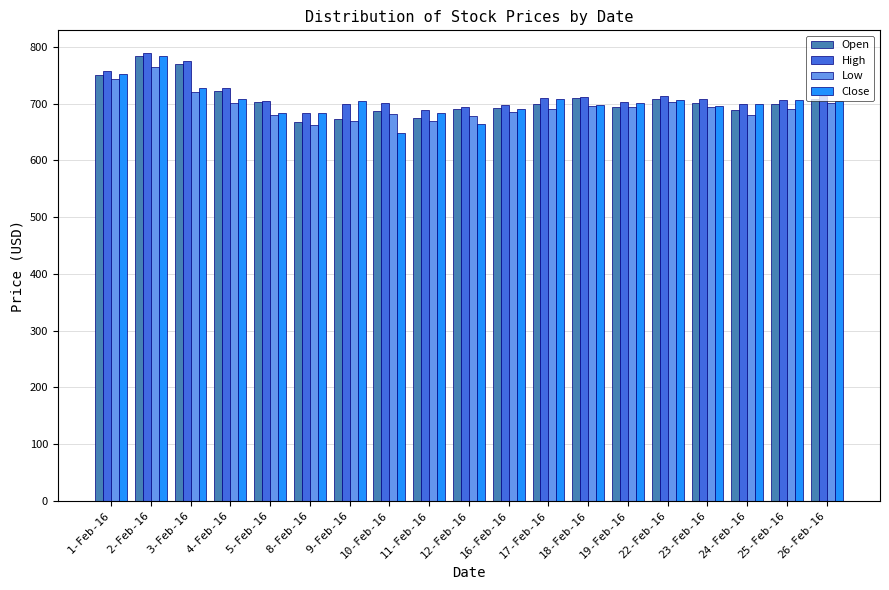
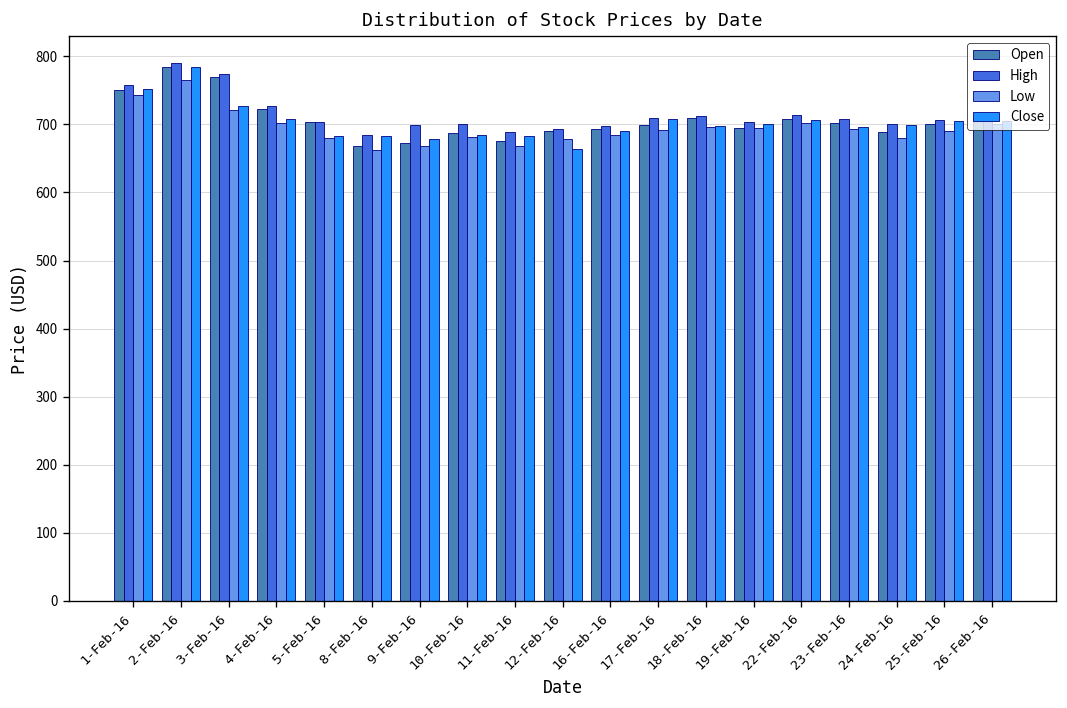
Close, 9-Feb-16: 700 -> 680
Close, 10-Feb-16: 650 -> 680
